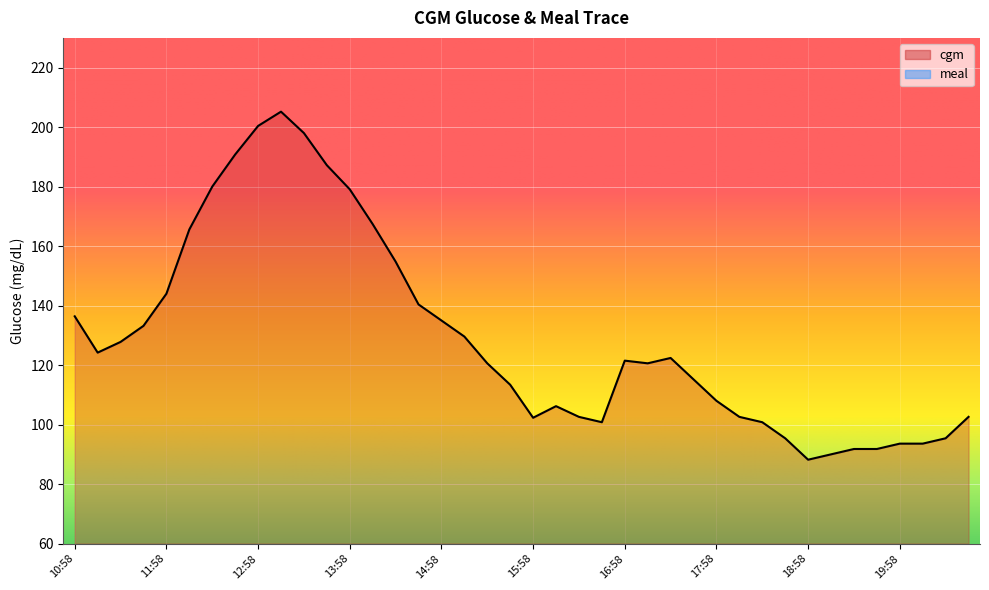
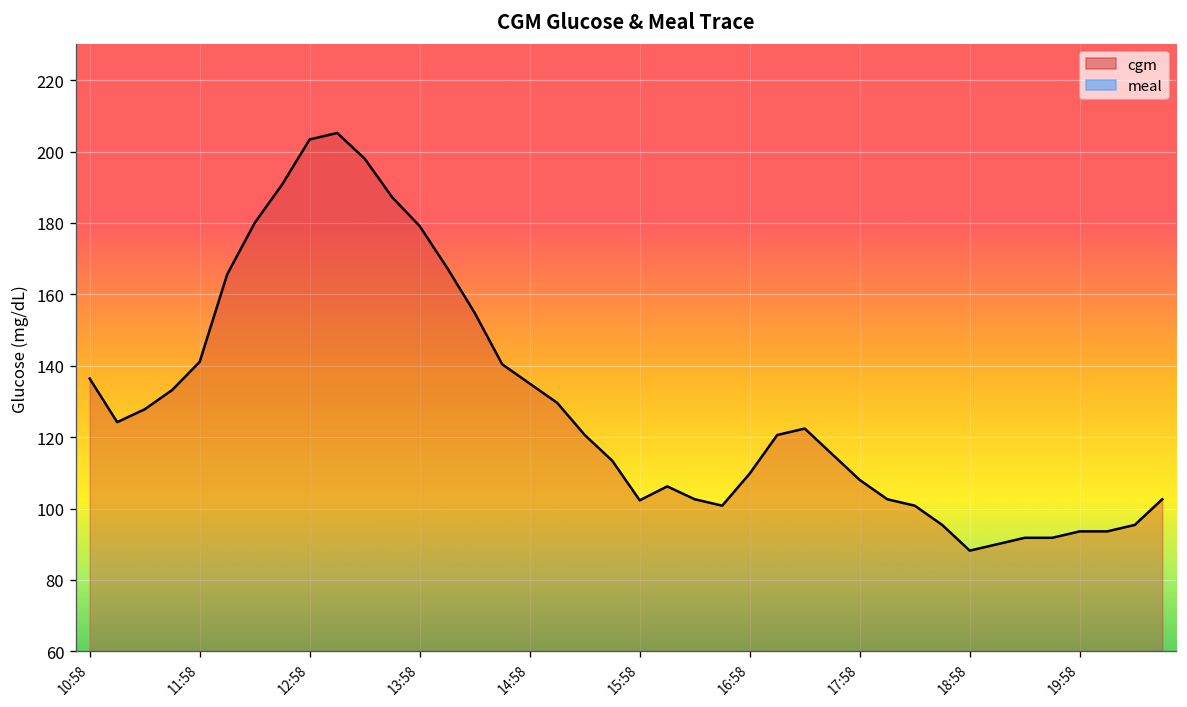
11:58: 144 -> 141
12:58: 200 -> 203
16:58: 122 -> 110
